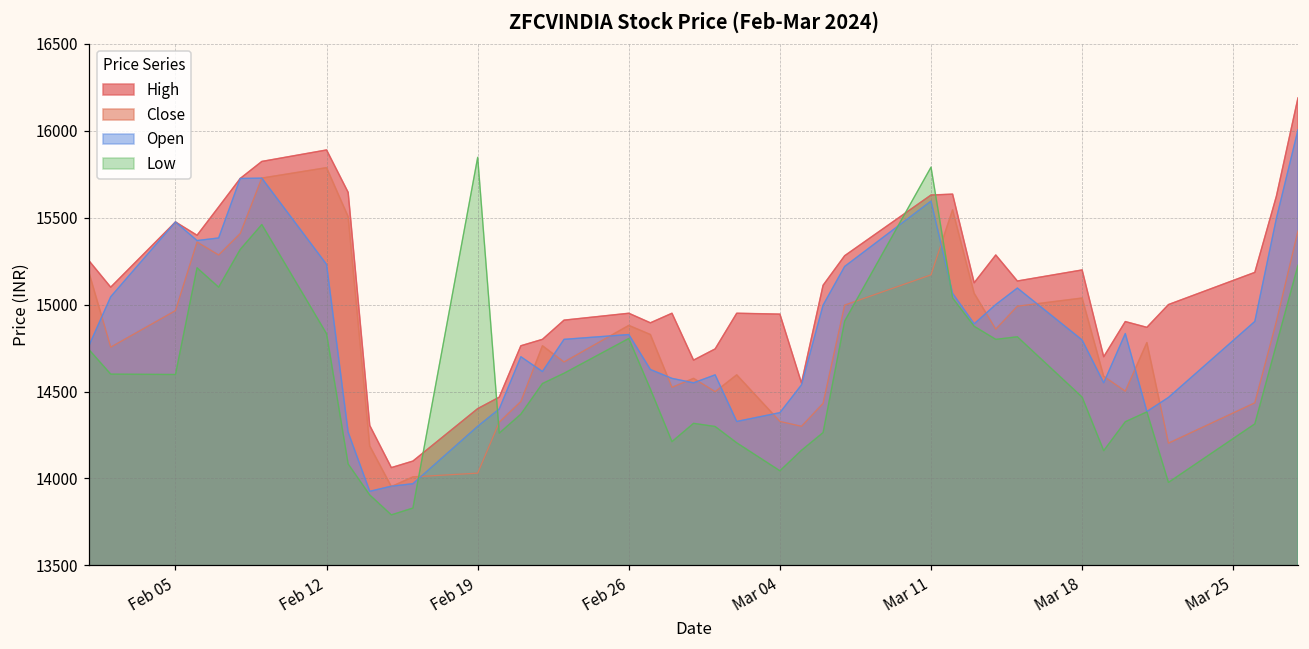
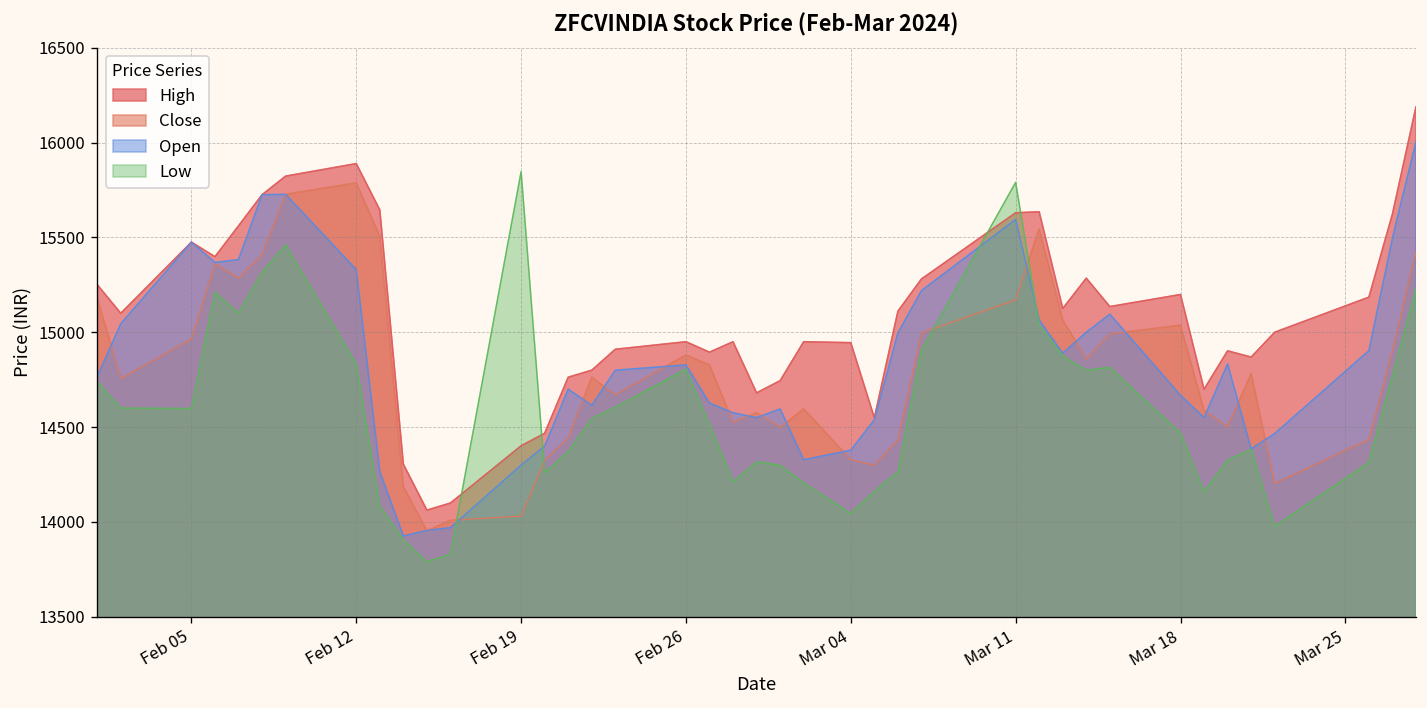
Open, Feb 12: 15230 -> 15330
Open, Mar 18: 14800 -> 14670
